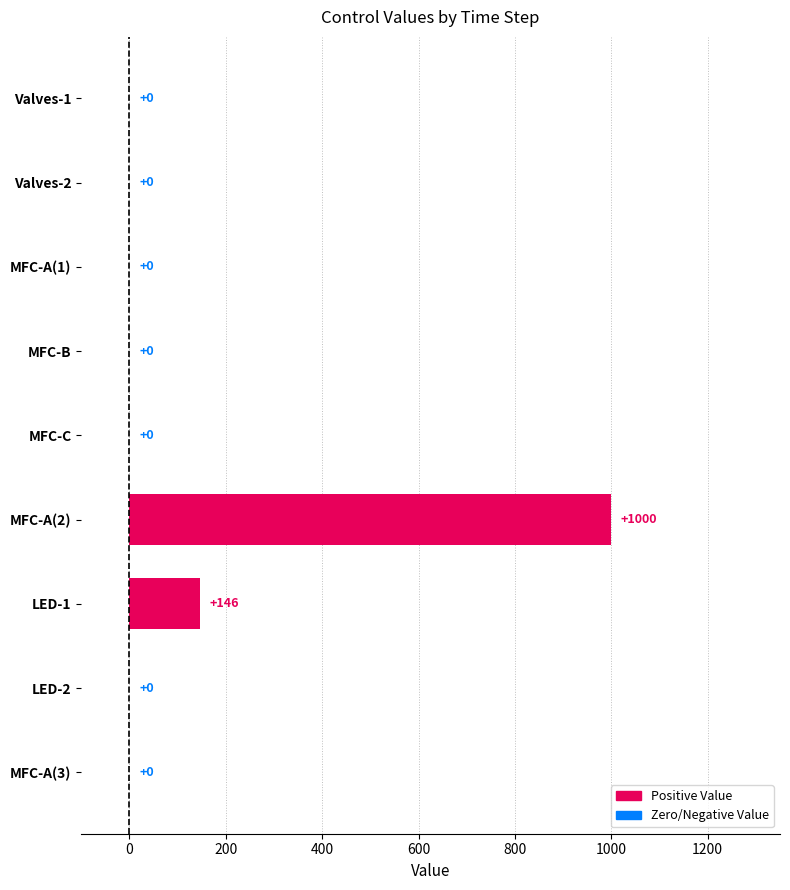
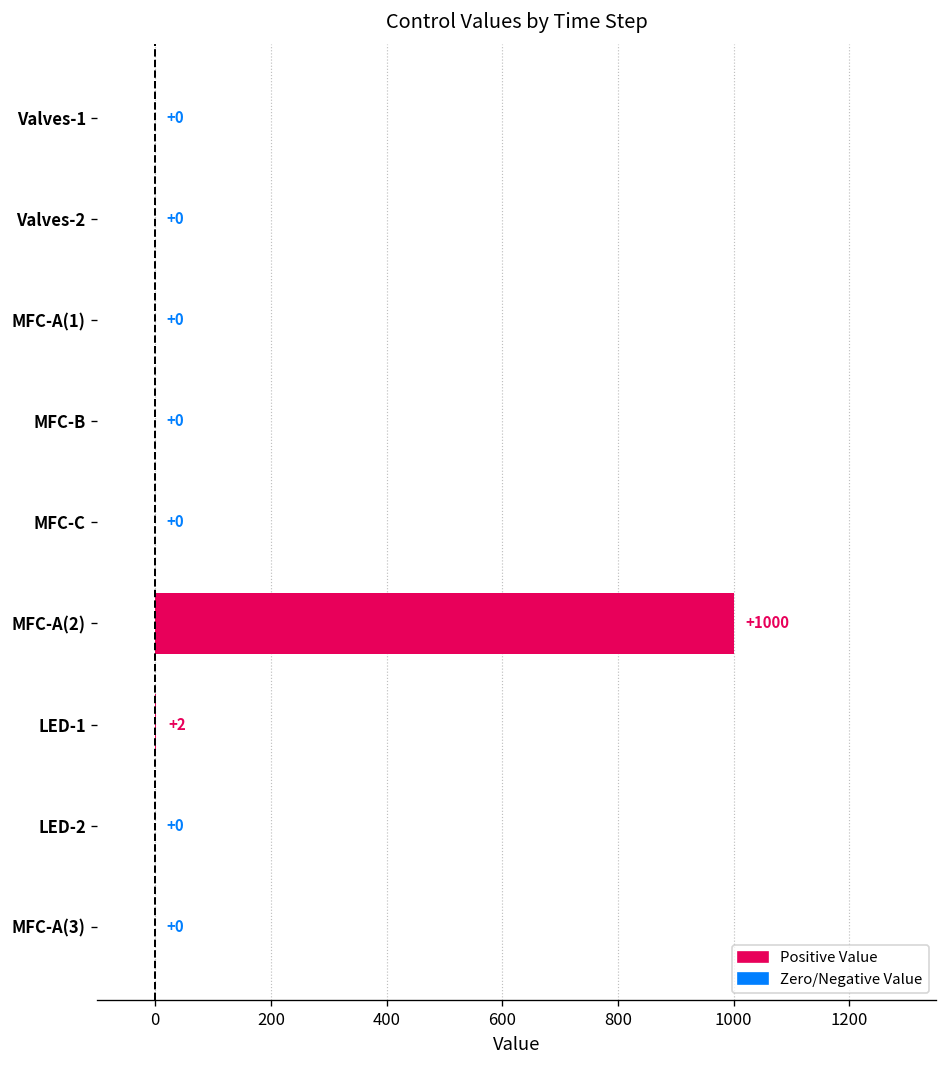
LED-1: +146 -> +2
